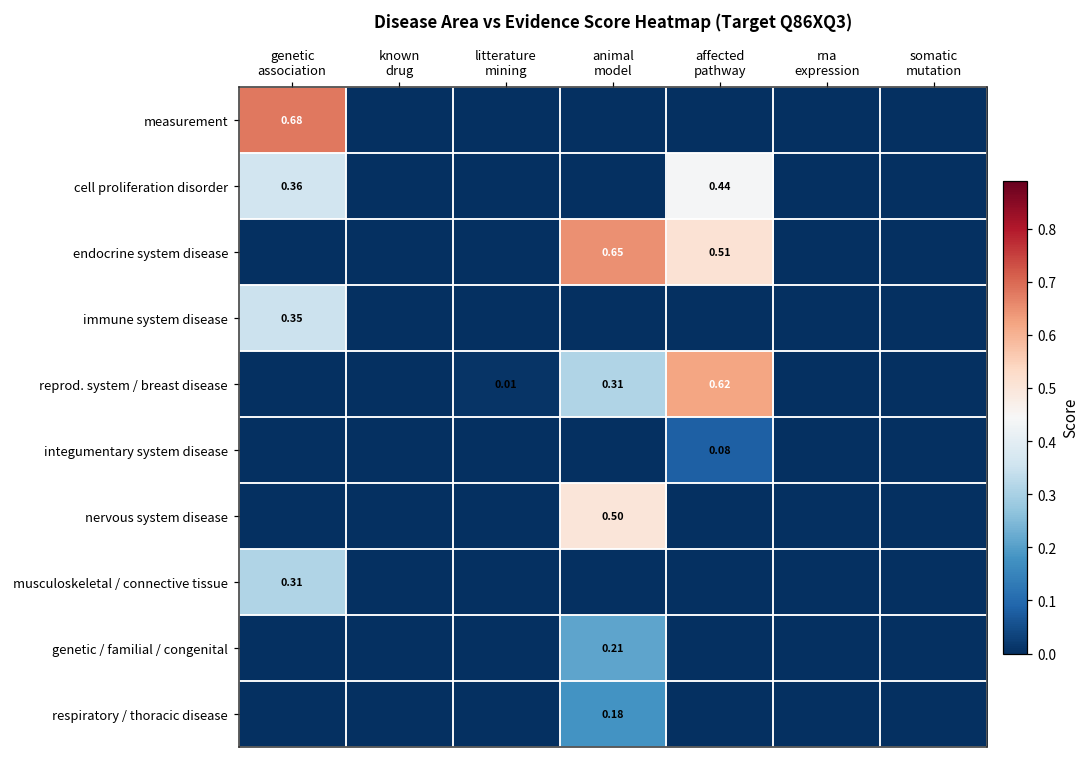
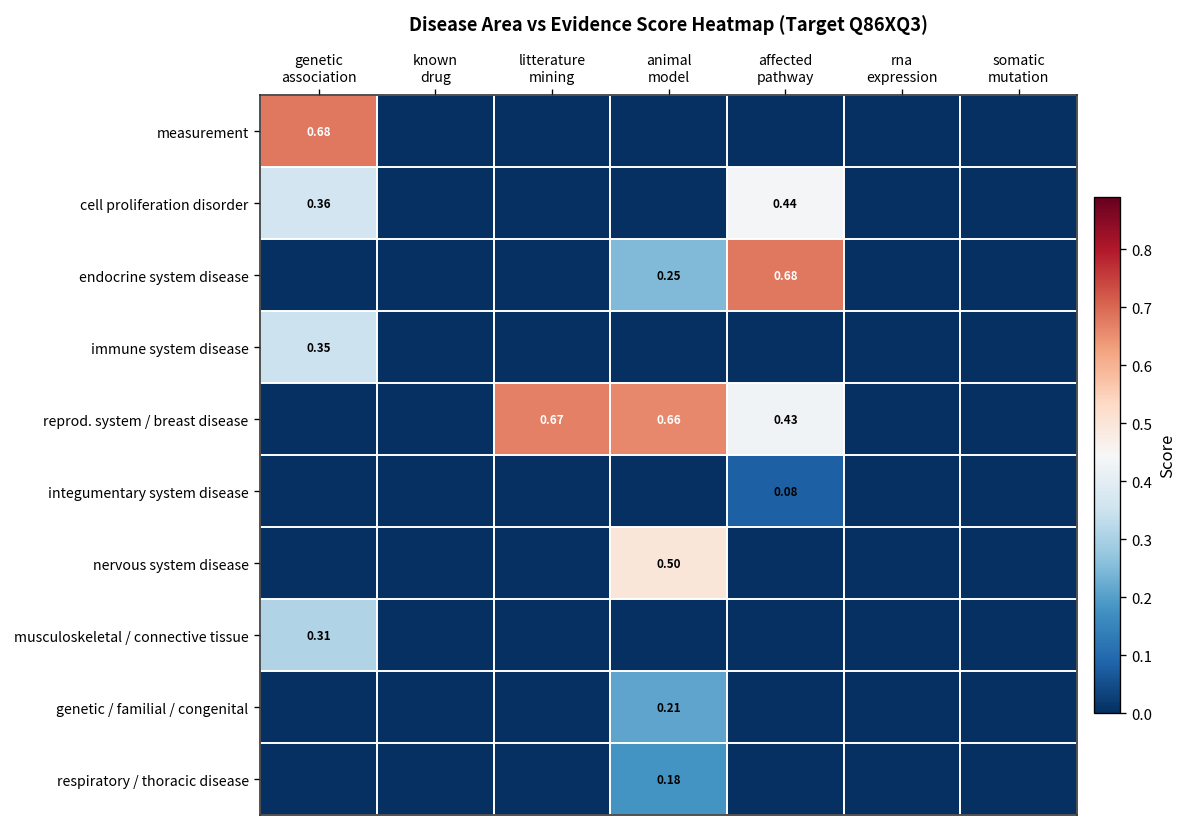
endocrine system disease, animal model: 0.65 -> 0.25
endocrine system disease, affected pathway: 0.51 -> 0.68
reprod. system / breast disease, litterature mining: 0.01 -> 0.67
reprod. system / breast disease, animal model: 0.31 -> 0.66
reprod. system / breast disease, affected pathway: 0.62 -> 0.43
